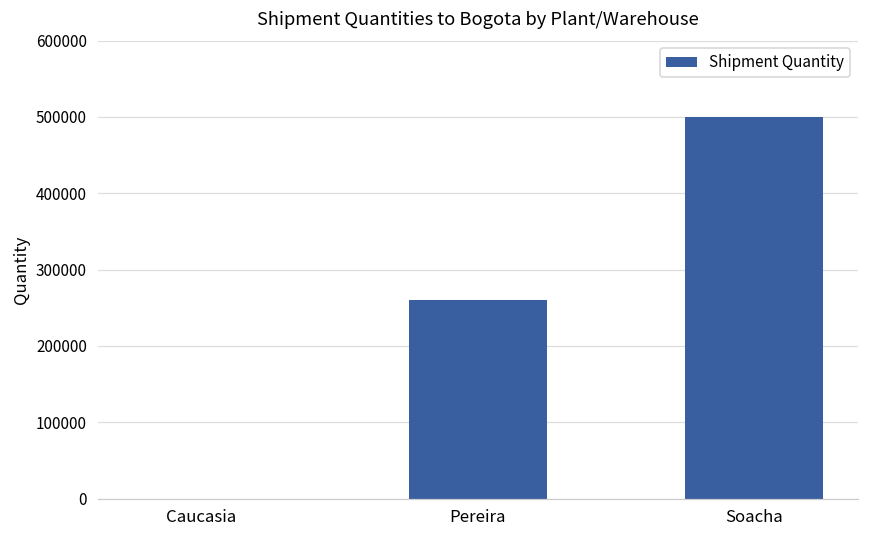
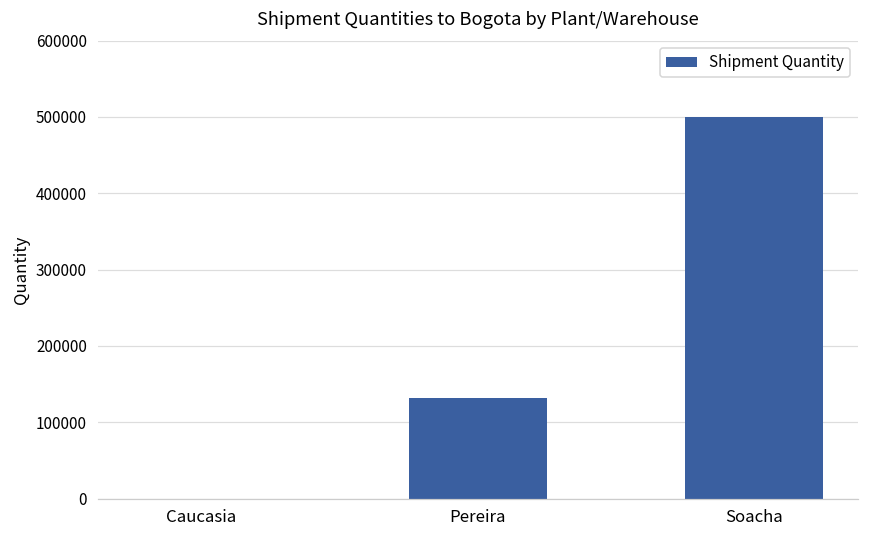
Pereira: 260000 -> 130000
